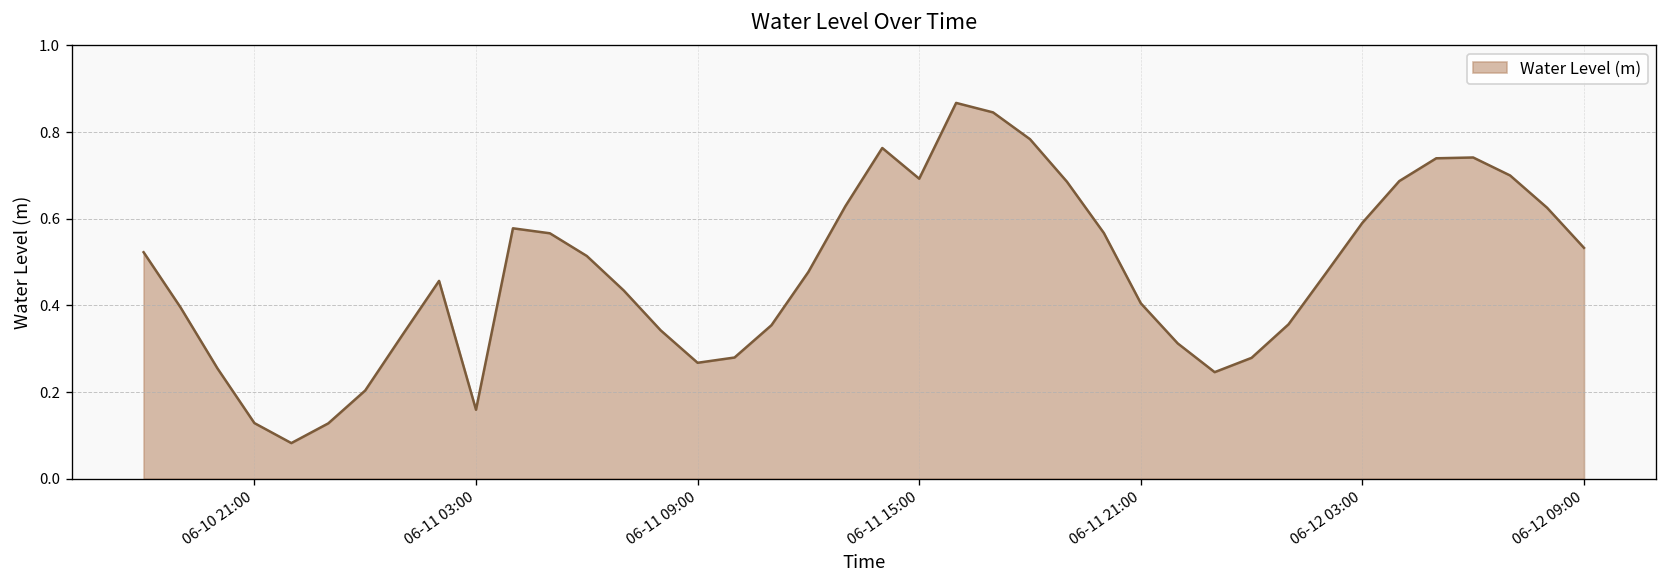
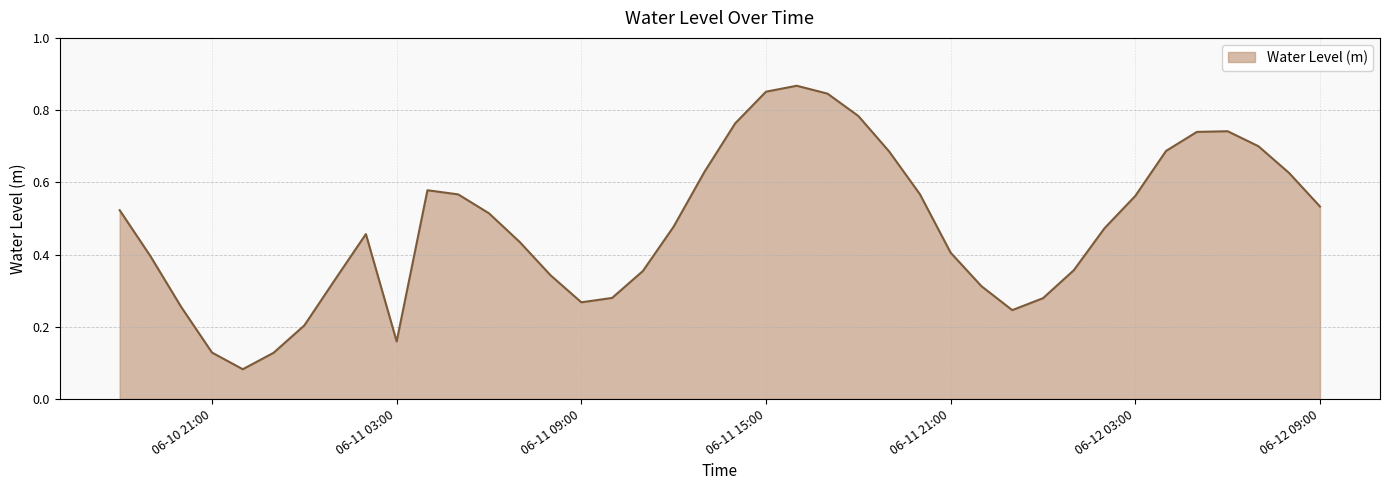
06-11 15:00: 0.69 -> 0.85
06-12 03:00: 0.59 -> 0.56
